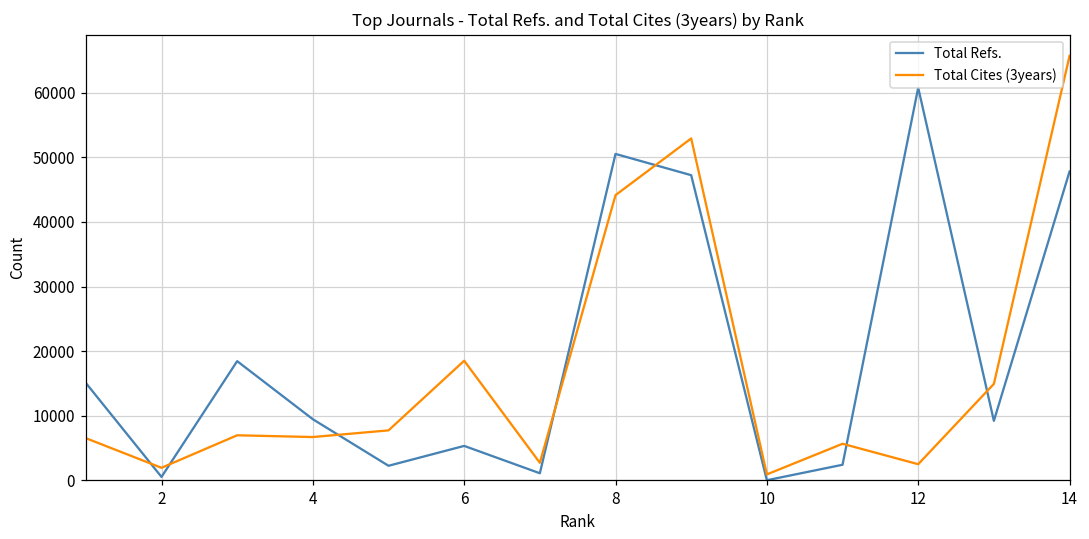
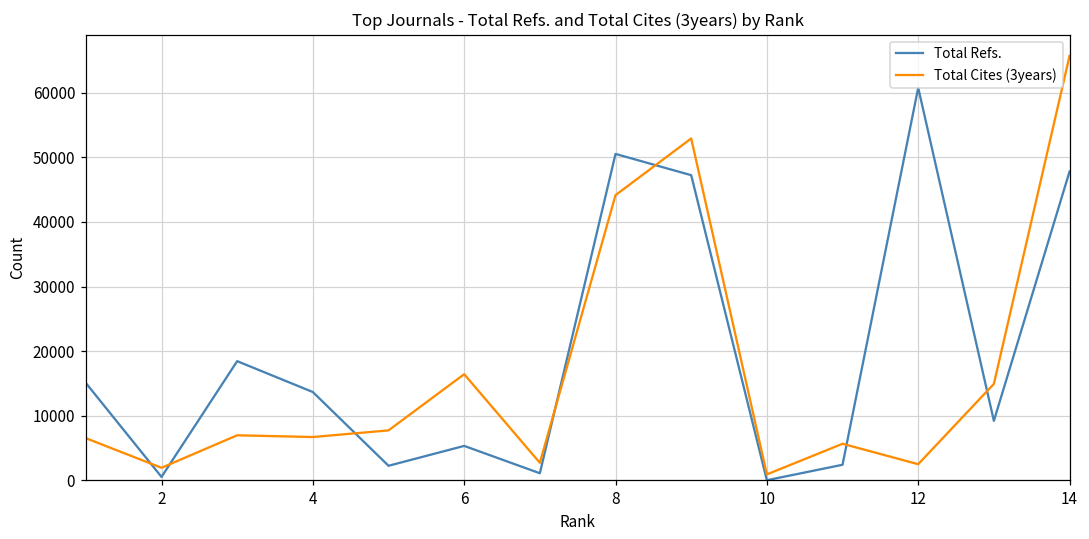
Total Refs., 4: 9000 -> 14000
Total Cites (3years), 6: 19000 -> 16000
